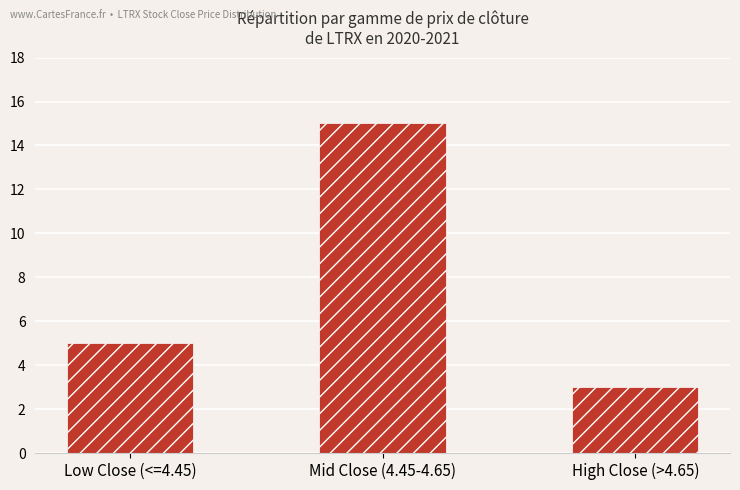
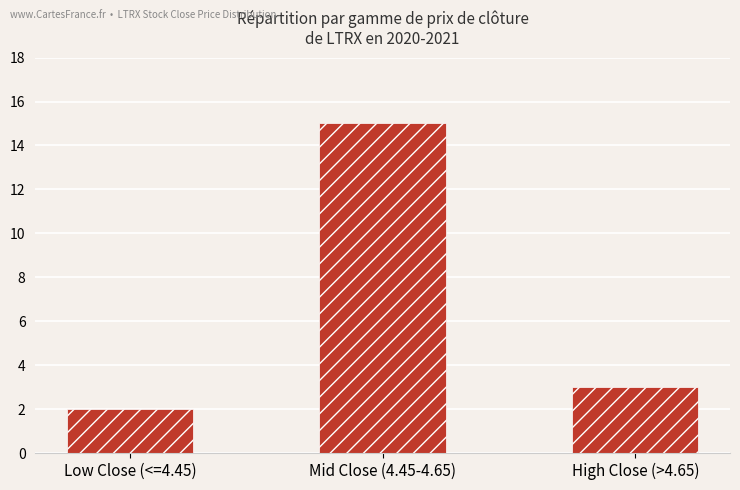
Low Close (<=4.45): 5 -> 2
